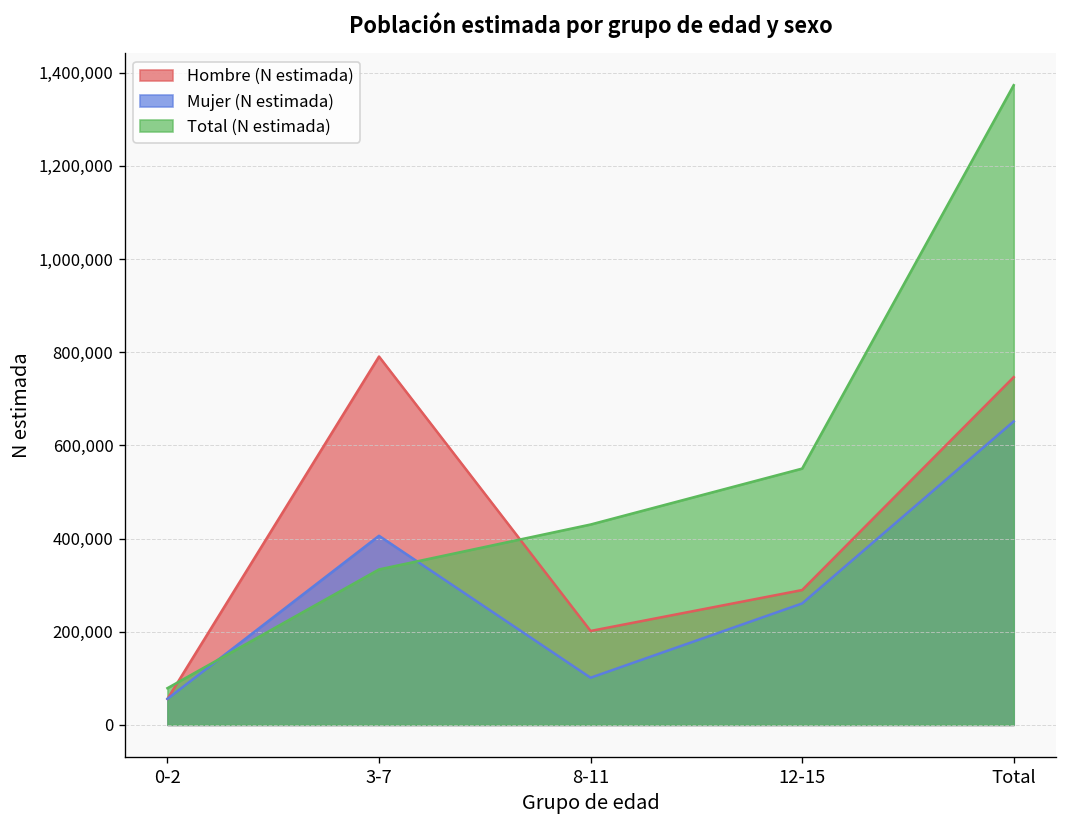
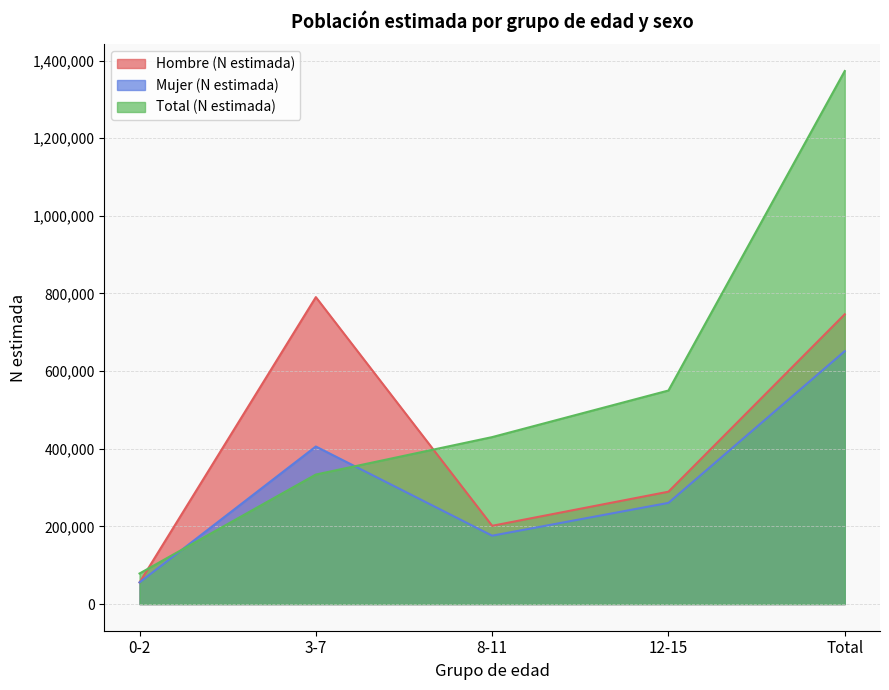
Mujer (N estimada), 8-11: 100,000 -> 180,000
